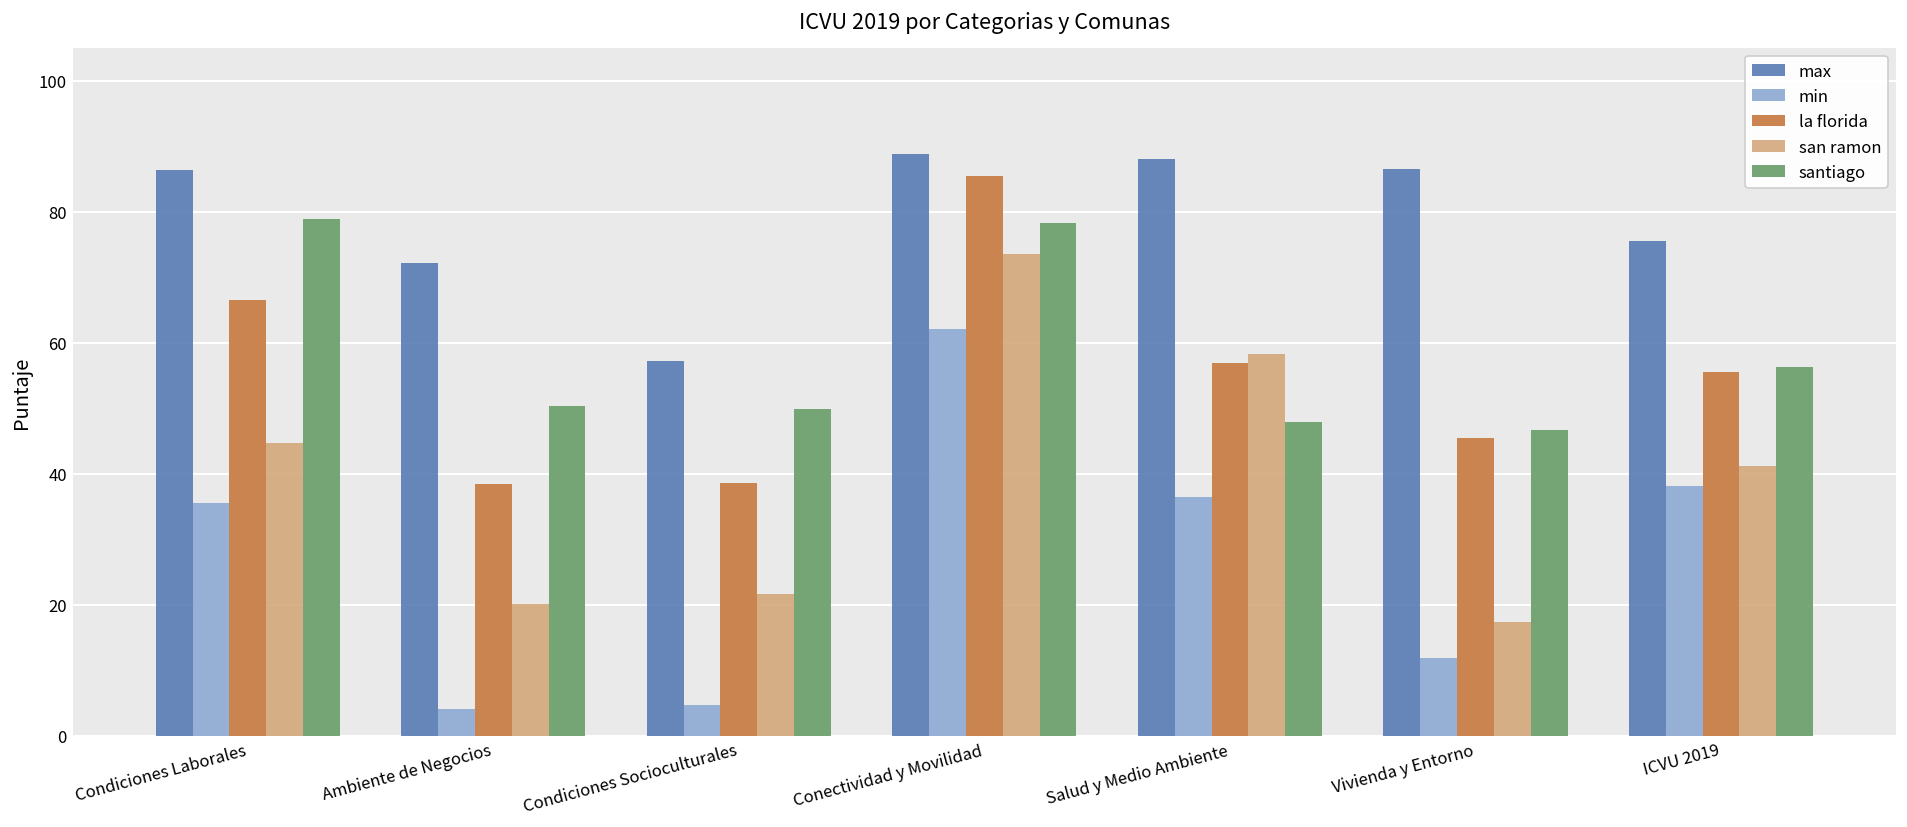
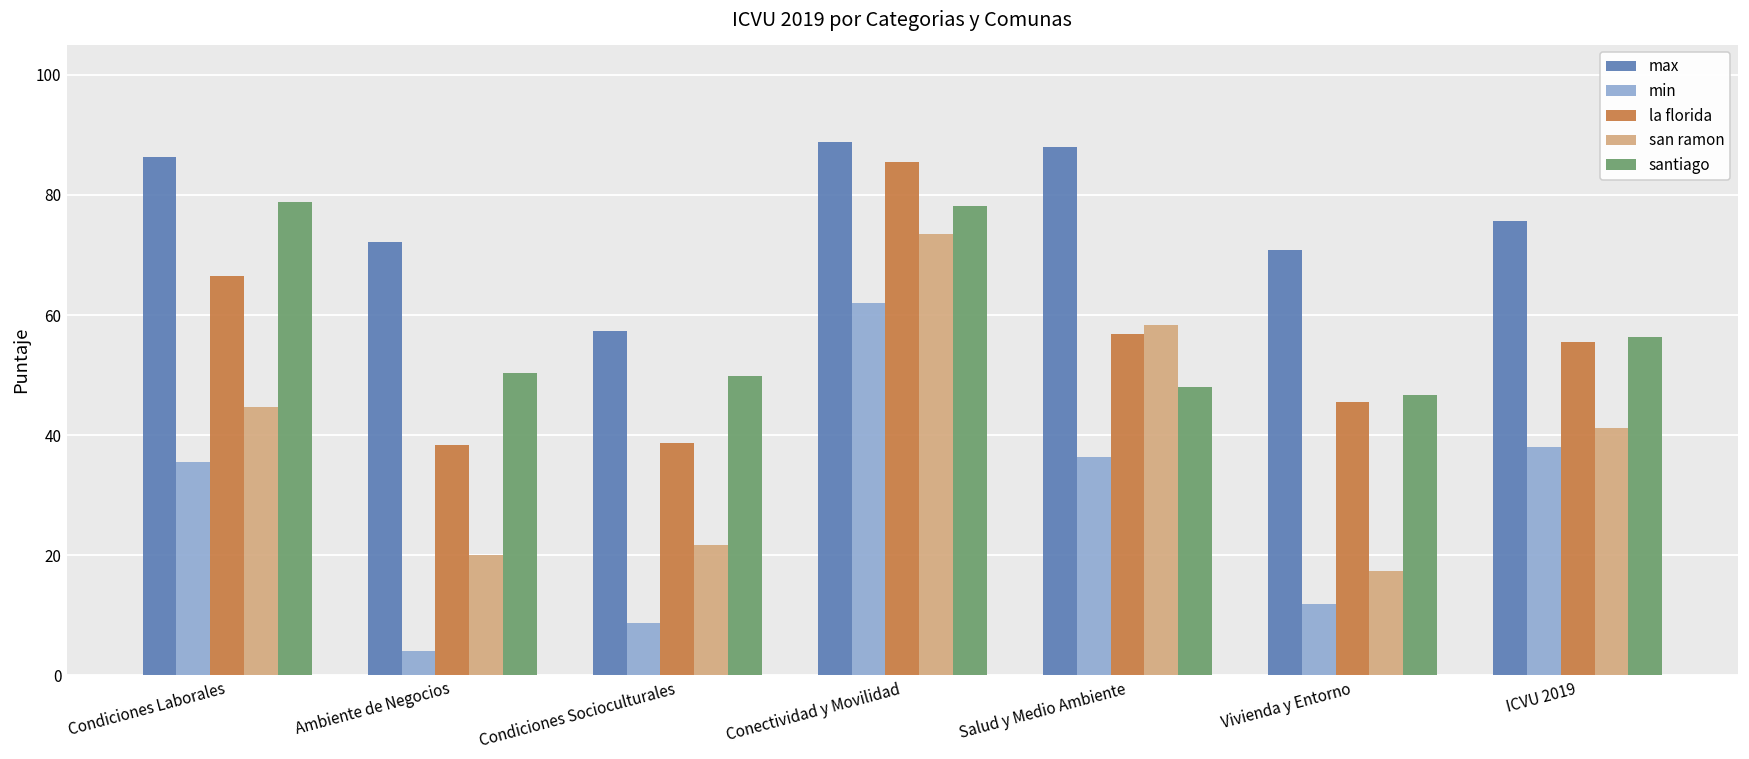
min, Condiciones Socioculturales: 5 -> 9
max, Vivienda y Entorno: 86 -> 71
